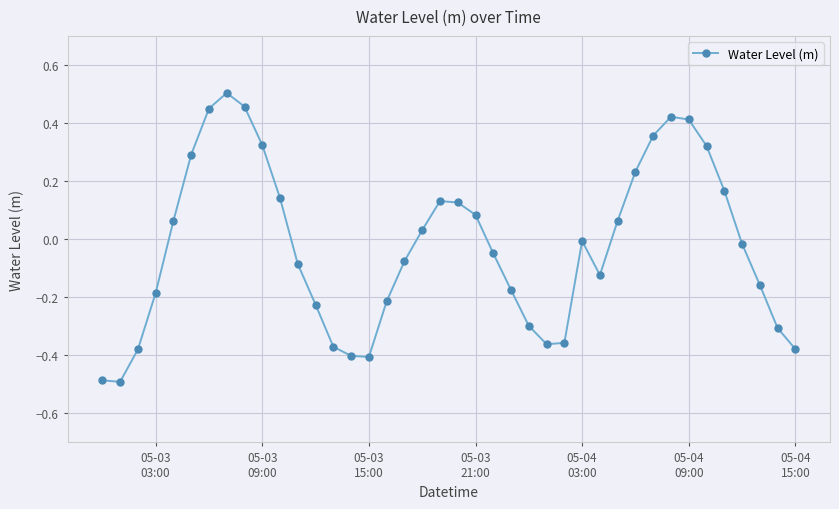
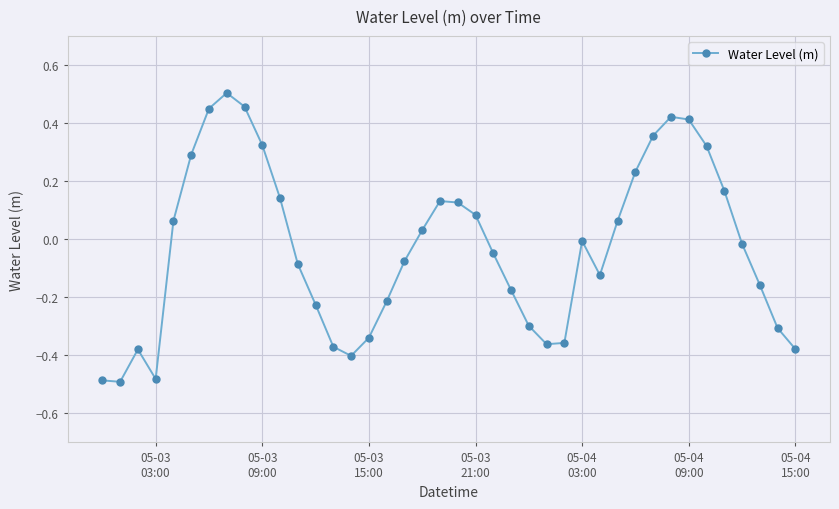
05-03 03:00: -0.19 -> -0.48
05-03 15:00: -0.41 -> -0.34
